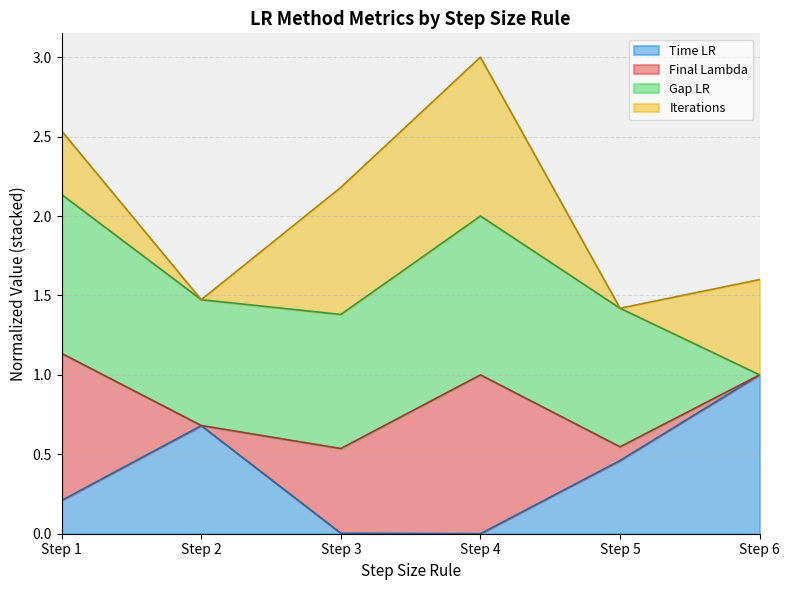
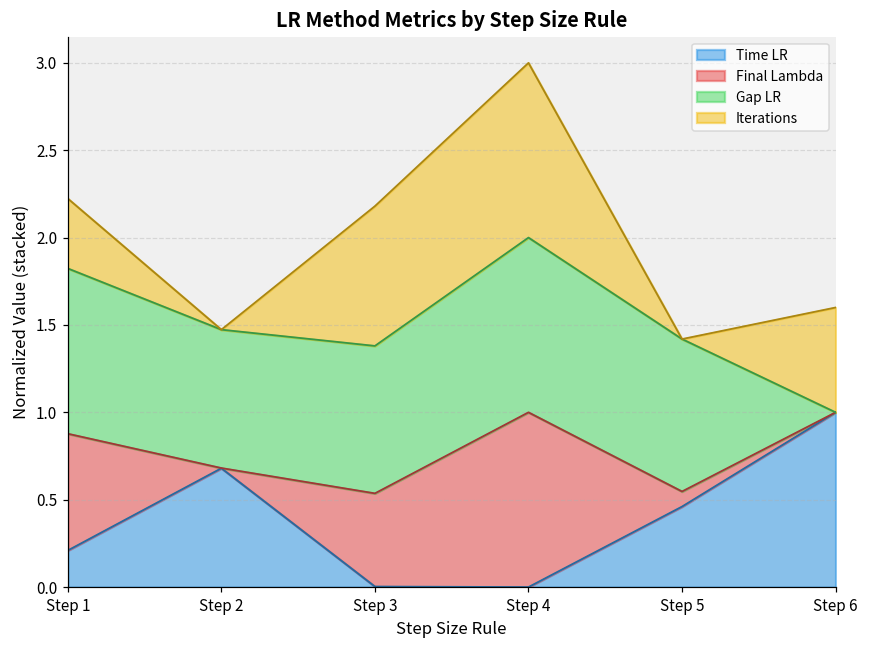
Final Lambda, Step 1: 0.93 -> 0.67
Gap LR, Step 1: 1.00 -> 0.95
